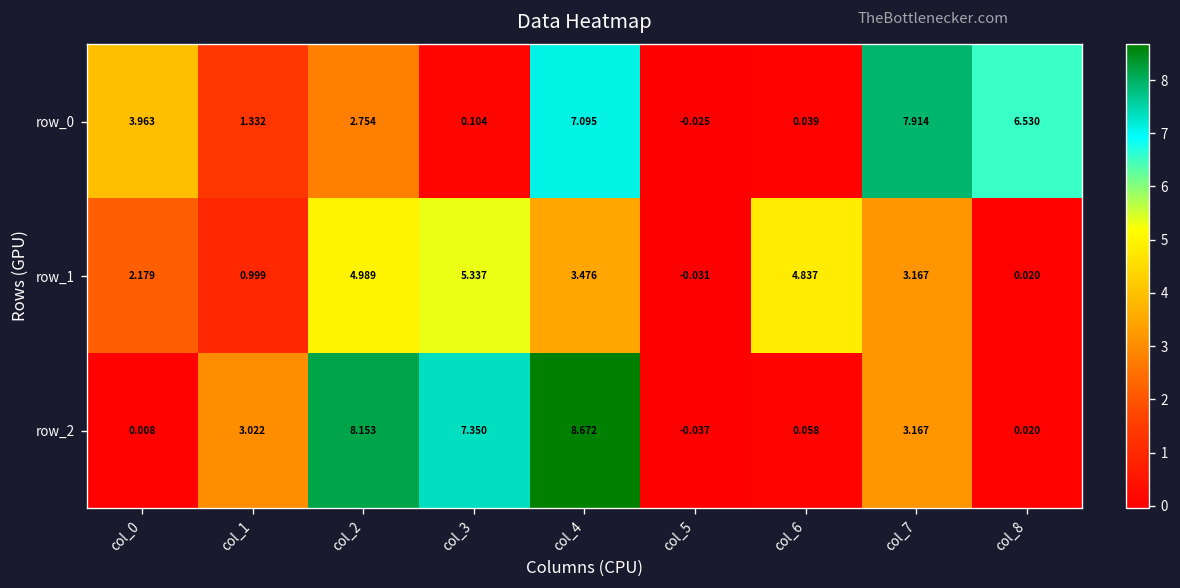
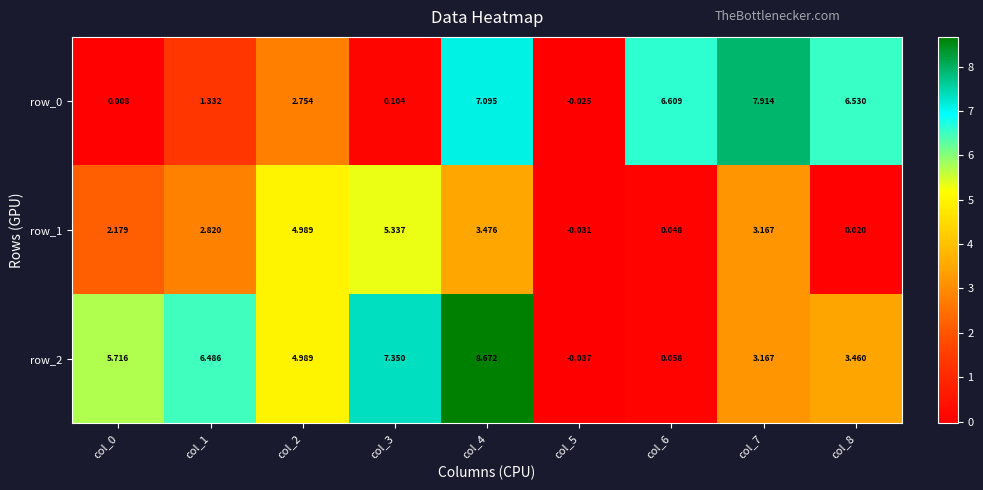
row_0, col_0: 3.963 -> 0.008
row_0, col_6: 0.039 -> 6.609
row_1, col_1: 0.999 -> 2.820
row_1, col_6: 4.837 -> 0.048
row_2, col_0: 0.008 -> 5.716
row_2, col_1: 3.022 -> 6.486
row_2, col_2: 8.153 -> 4.989
row_2, col_8: 0.020 -> 3.460
